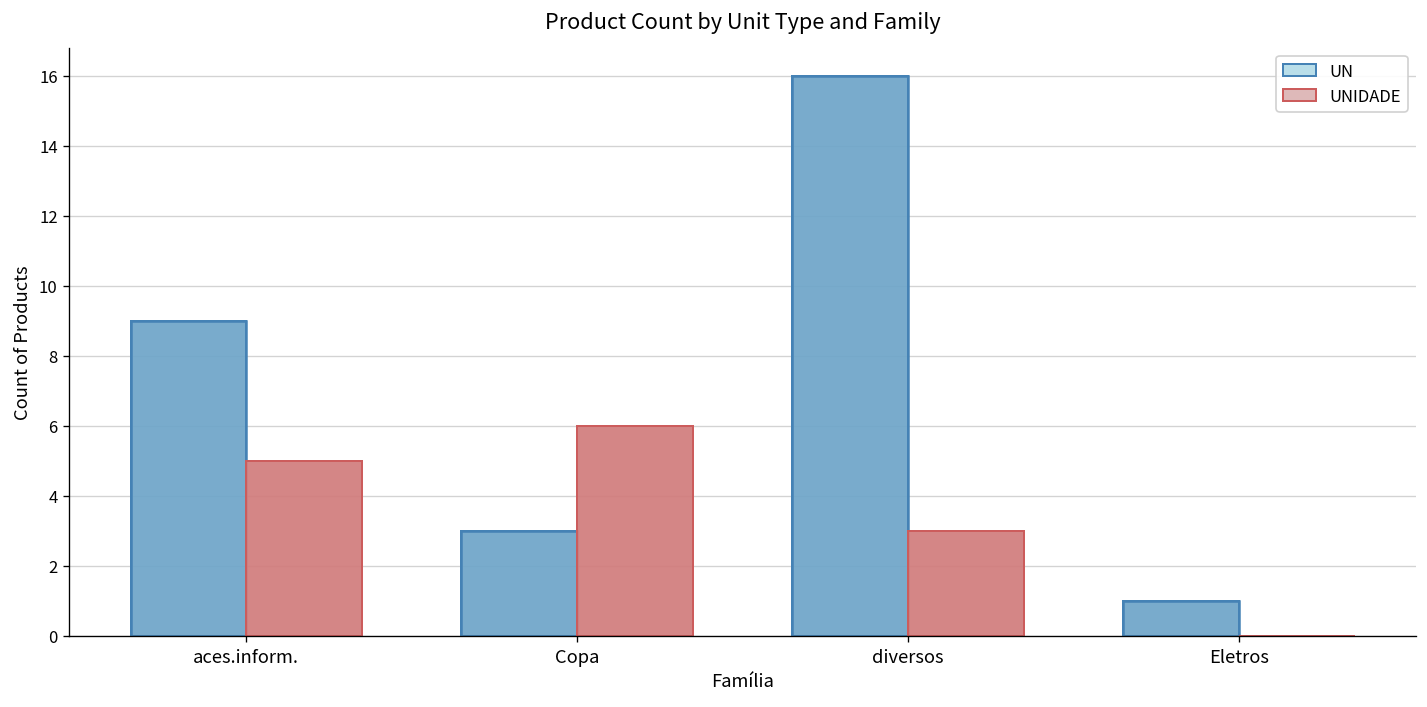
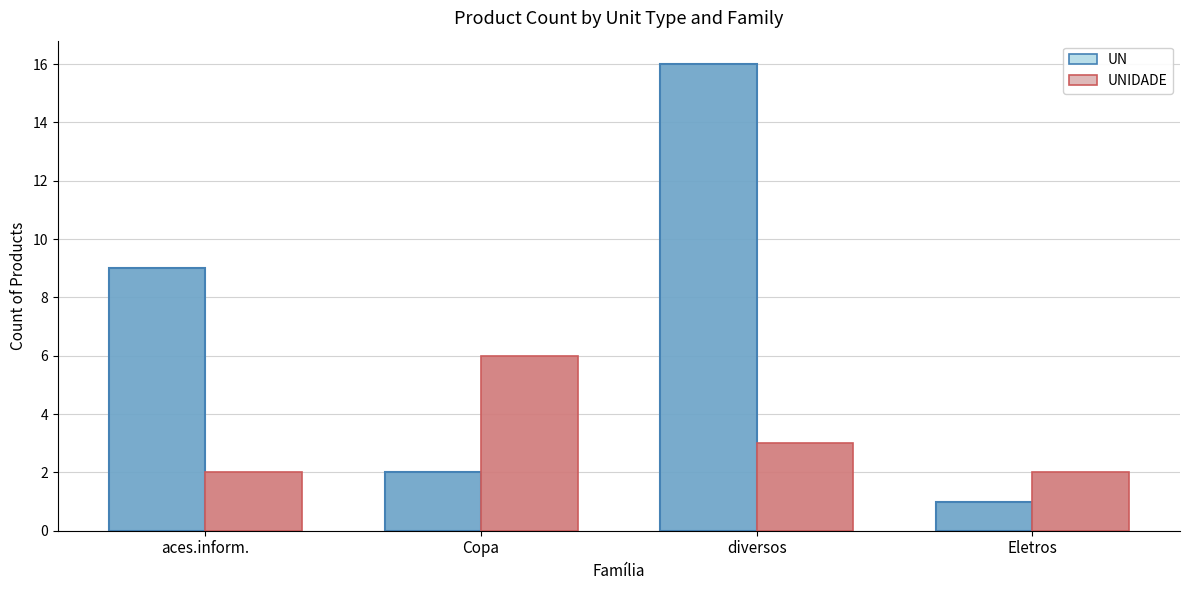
UNIDADE, aces.inform.: 5 -> 2
UN, Copa: 3 -> 2
UNIDADE, Eletros: 0 -> 2
